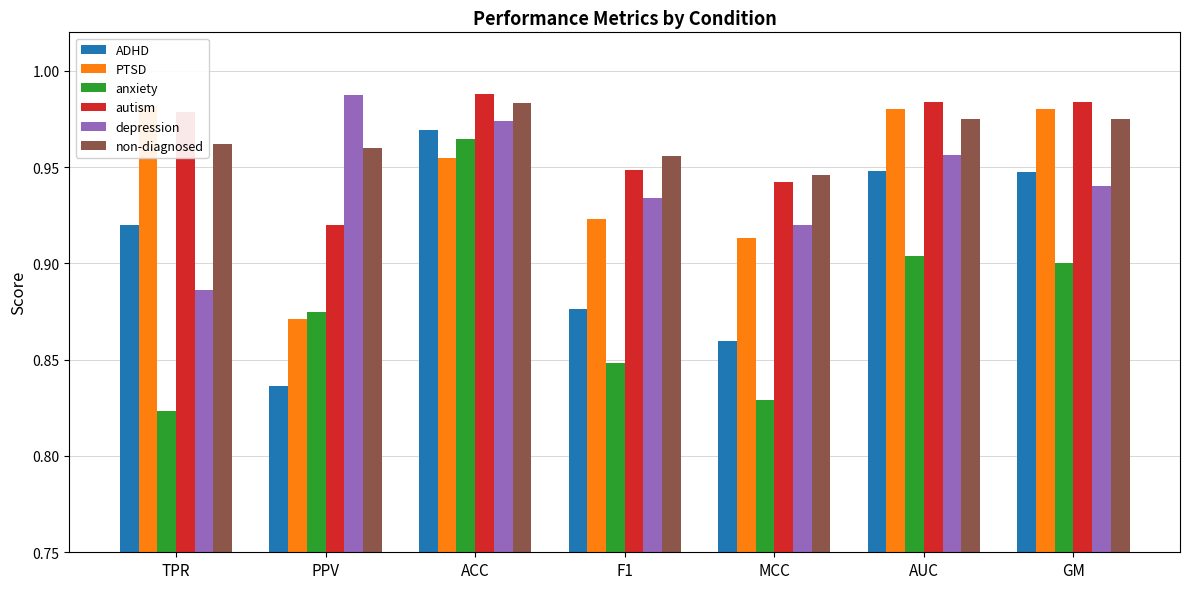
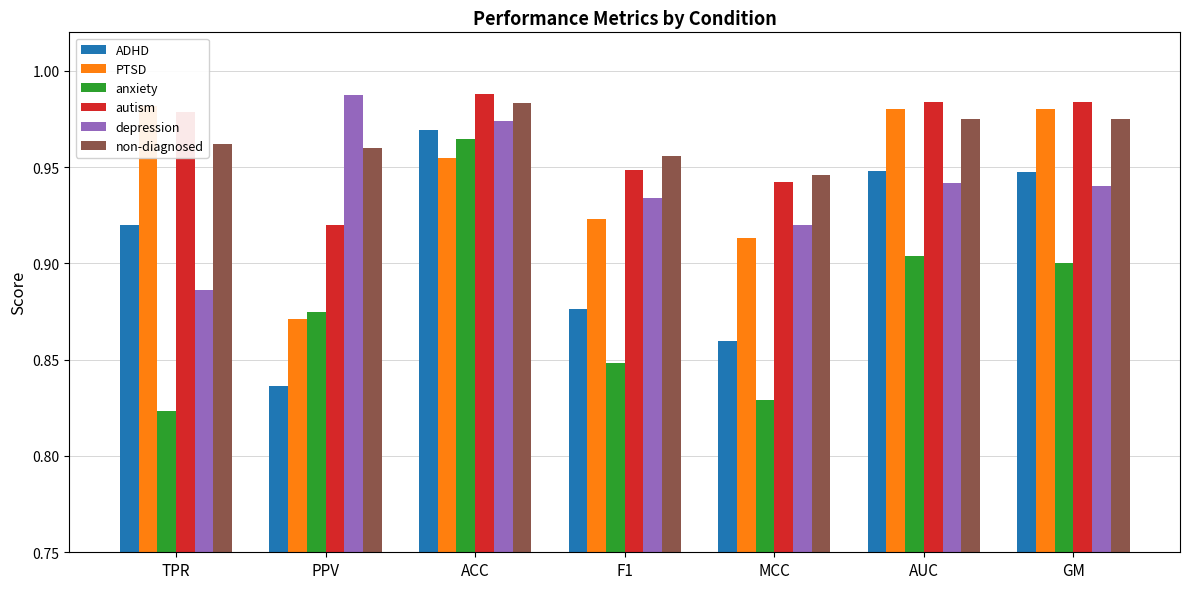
depression, AUC: 0.956 -> 0.942
